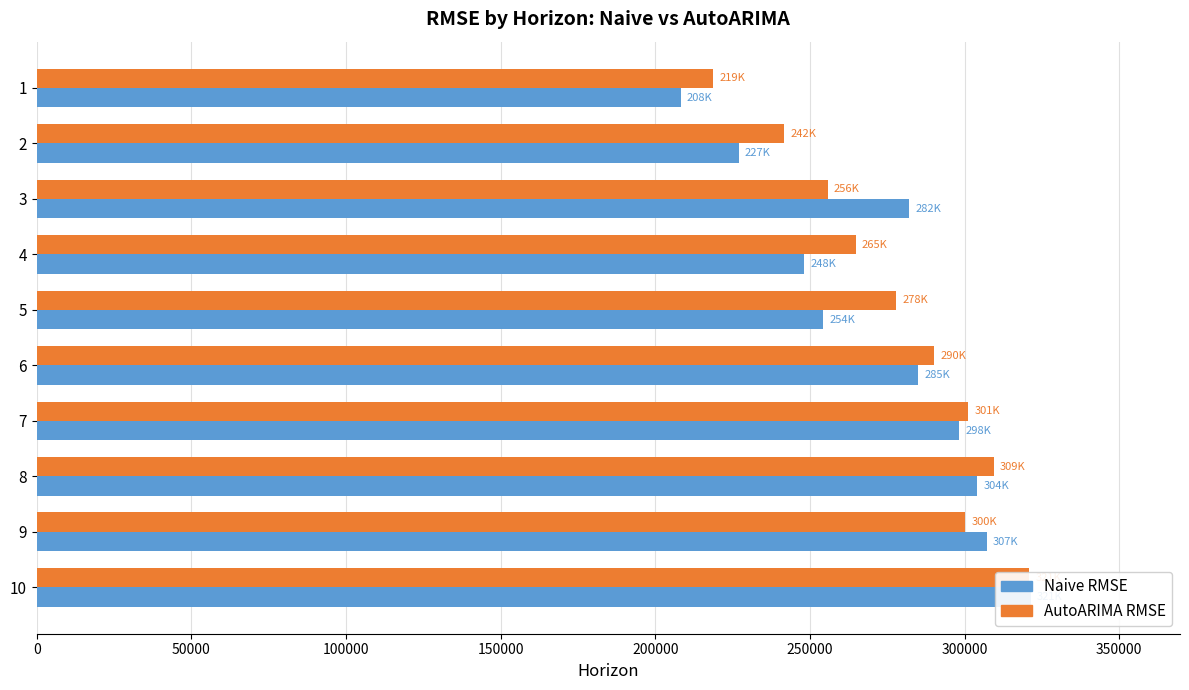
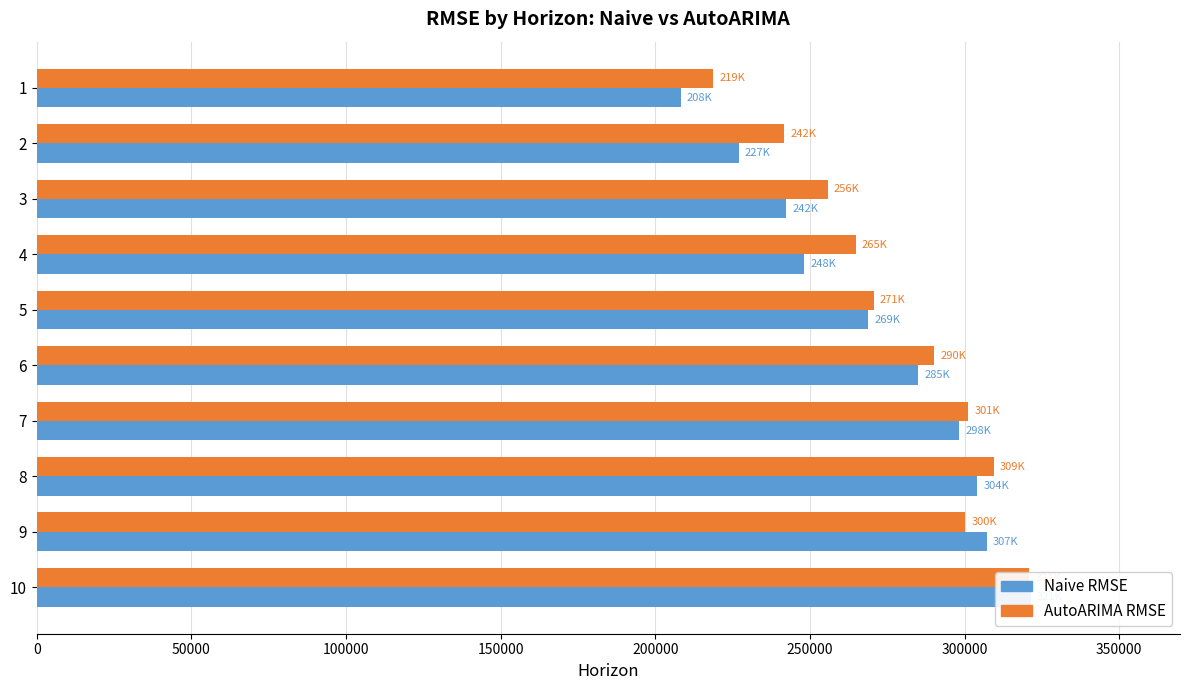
Naive RMSE, 3: 282K -> 242K
AutoARIMA RMSE, 5: 278K -> 271K
Naive RMSE, 5: 254K -> 269K
